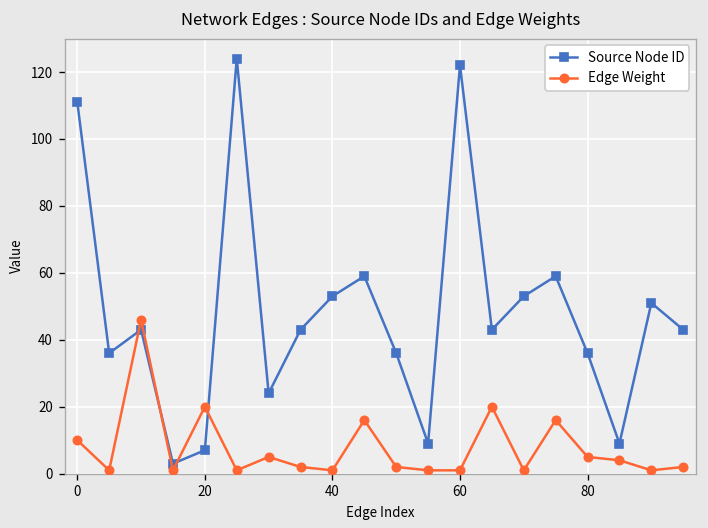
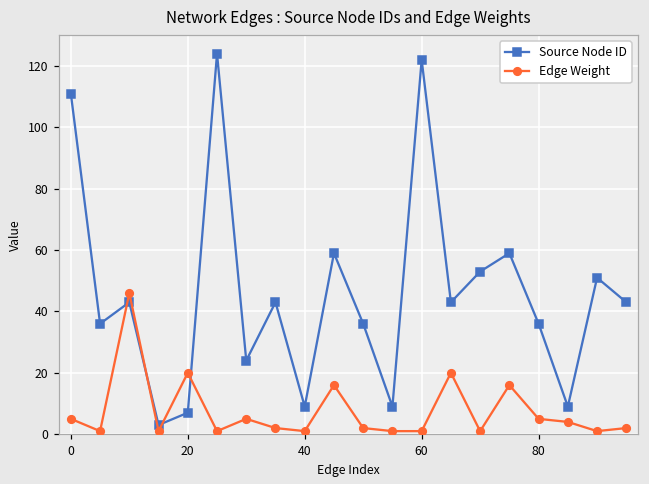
Edge Weight, 0: 10 -> 5
Source Node ID, 40: 53 -> 9
